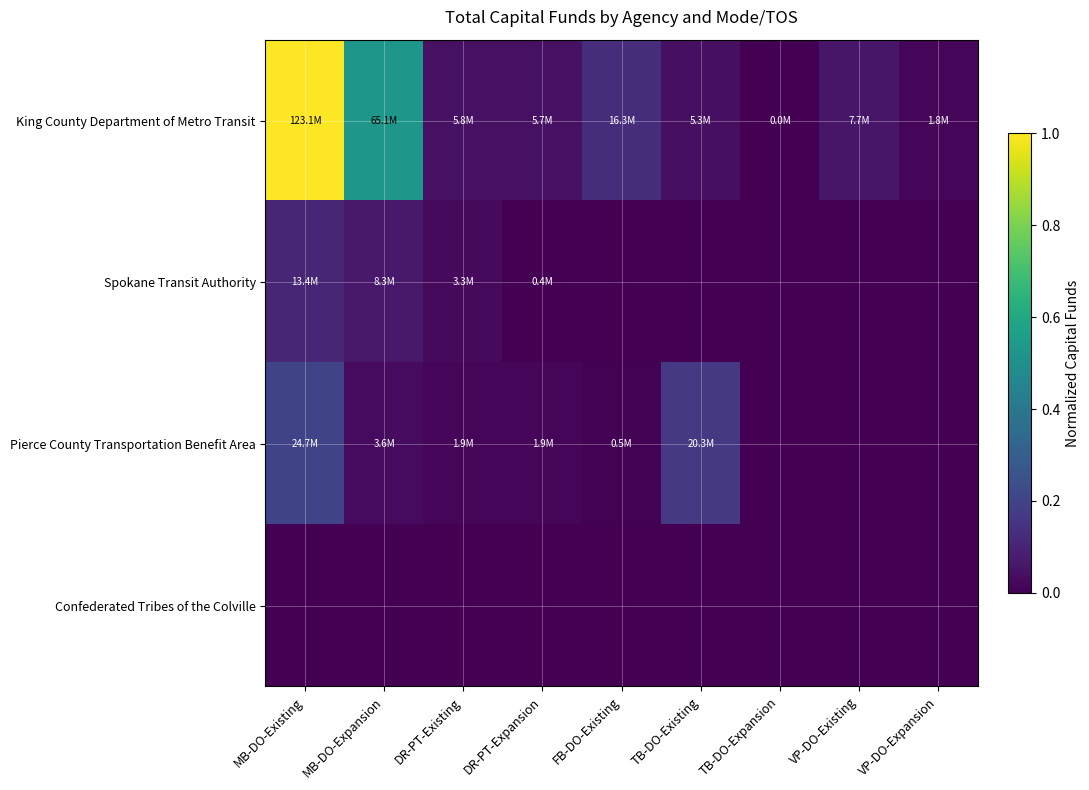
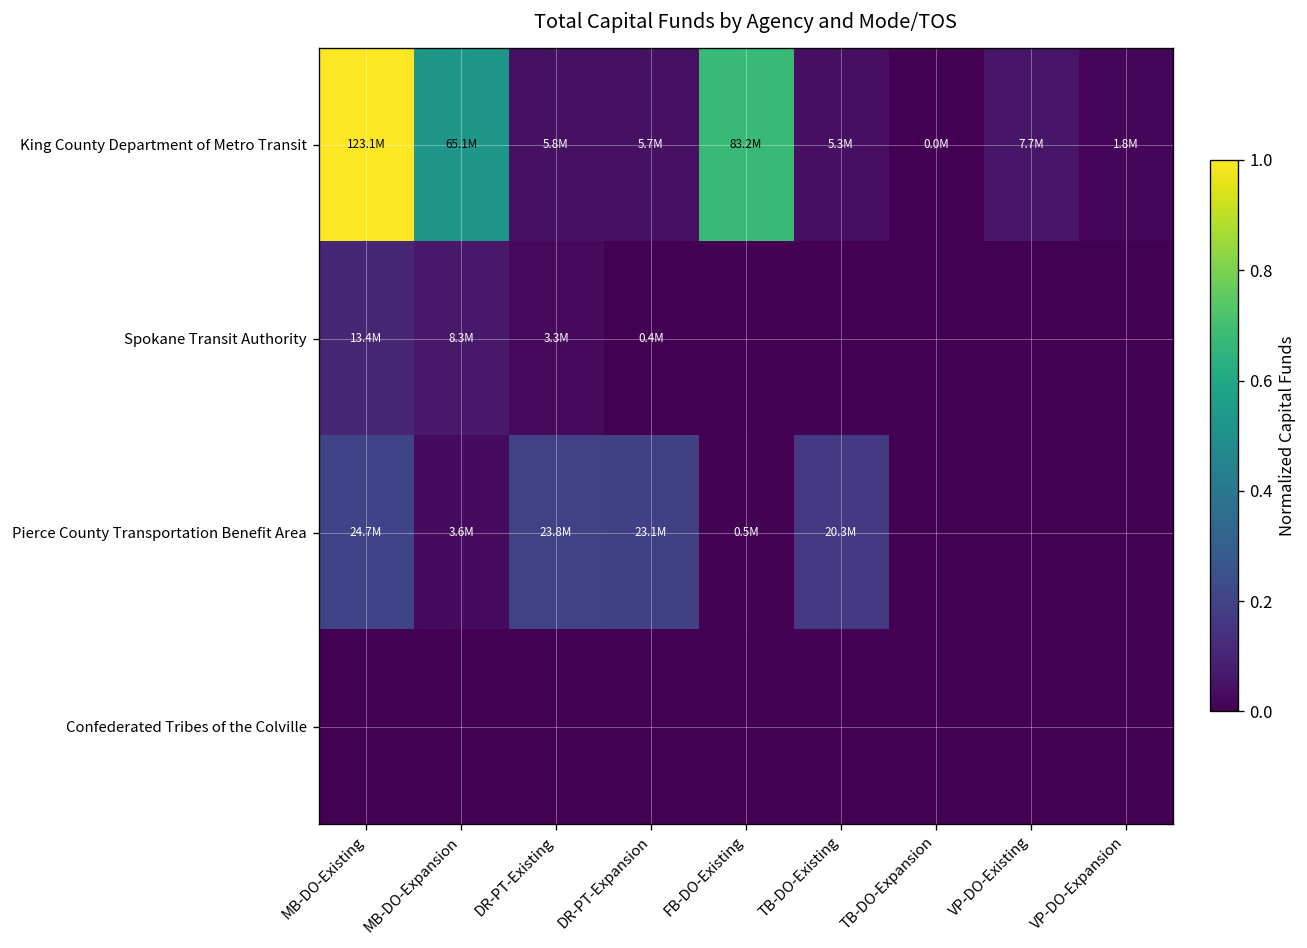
King County Department of Metro Transit, FB-DO-Existing: 16.3M -> 83.2M
Pierce County Transportation Benefit Area, DR-PT-Existing: 1.9M -> 23.8M
Pierce County Transportation Benefit Area, DR-PT-Expansion: 1.9M -> 23.1M
